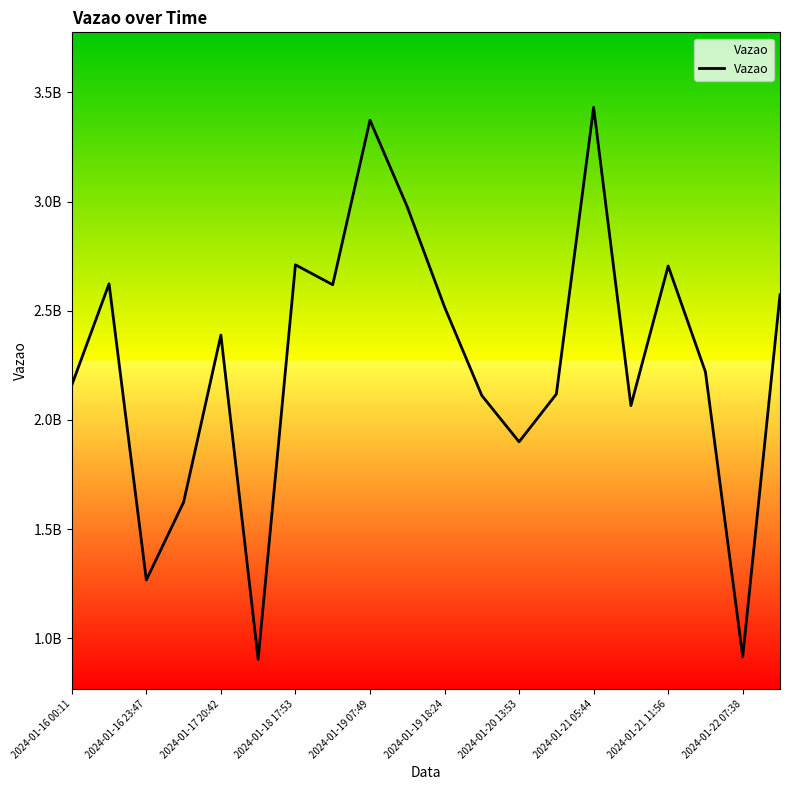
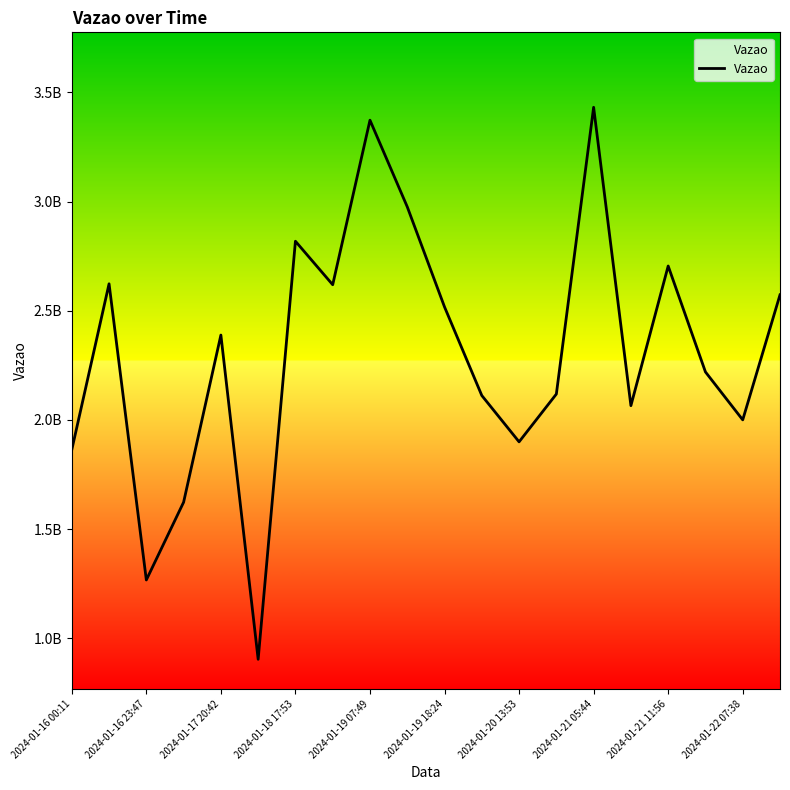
2024-01-16 00:11: 2160000000 -> 1860000000
2024-01-18 17:53: 2710000000 -> 2820000000
2024-01-22 07:38: 920000000 -> 2000000000
